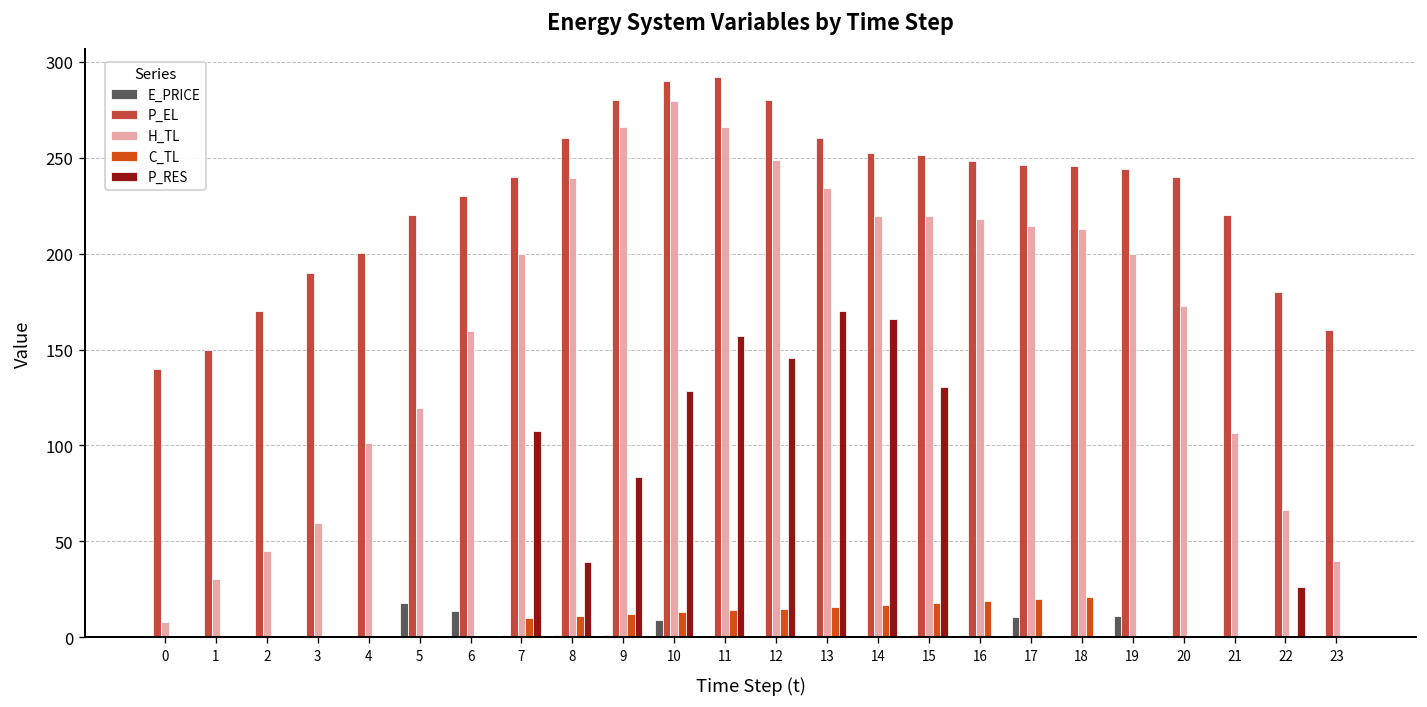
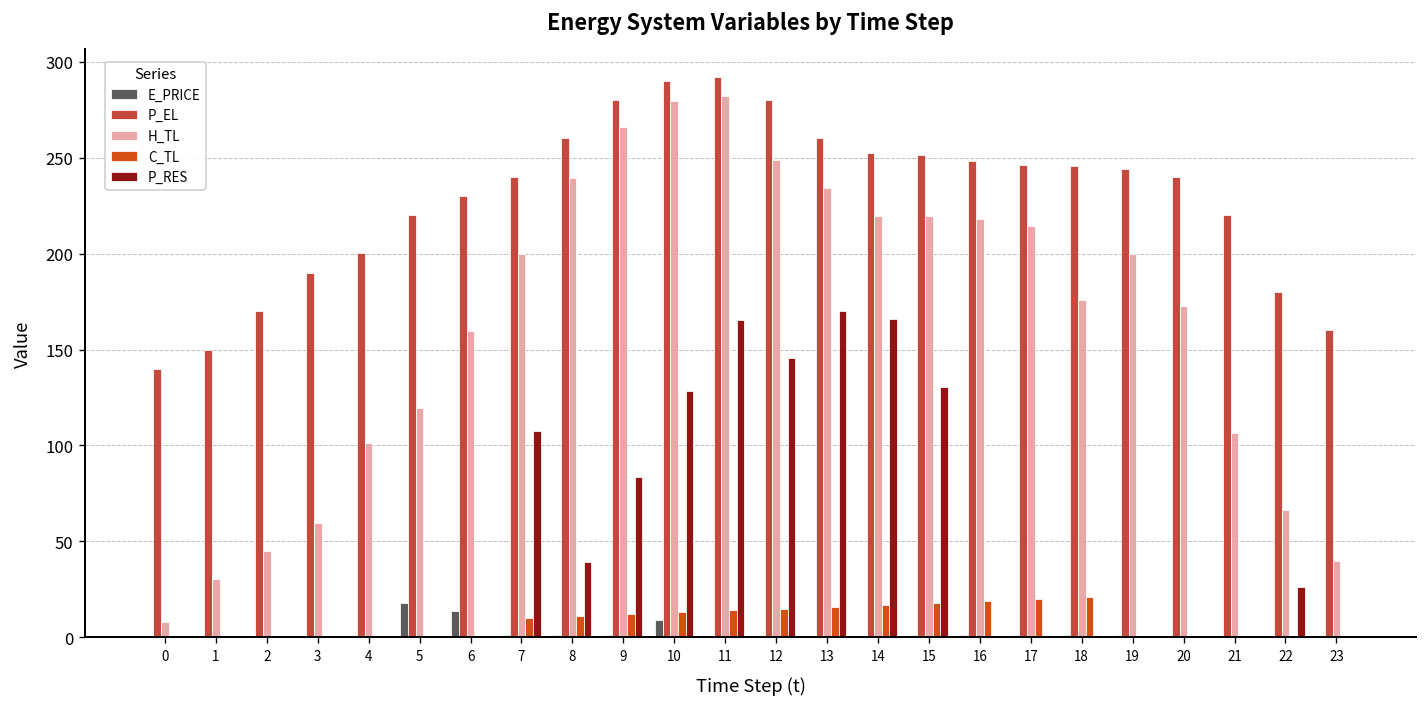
H_TL, 11: 266 -> 282
P_RES, 11: 157 -> 165
E_PRICE, 17: 11 -> 1
H_TL, 18: 213 -> 176
E_PRICE, 19: 11 -> 1
